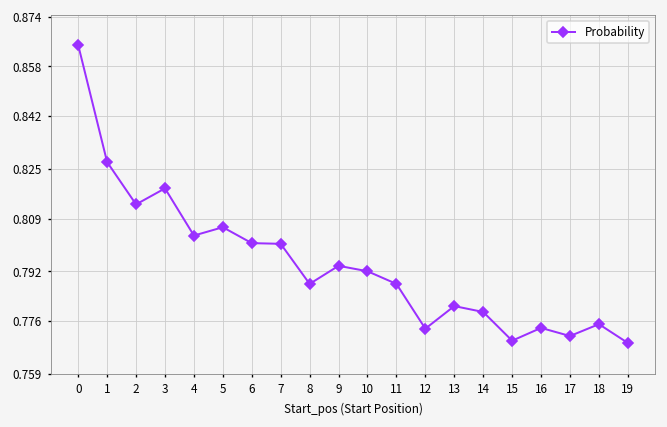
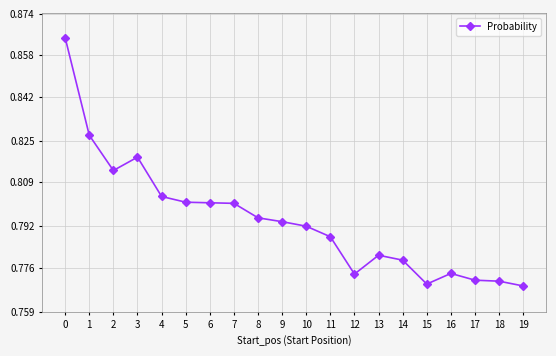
5: 0.806 -> 0.801
8: 0.788 -> 0.795
18: 0.775 -> 0.771
